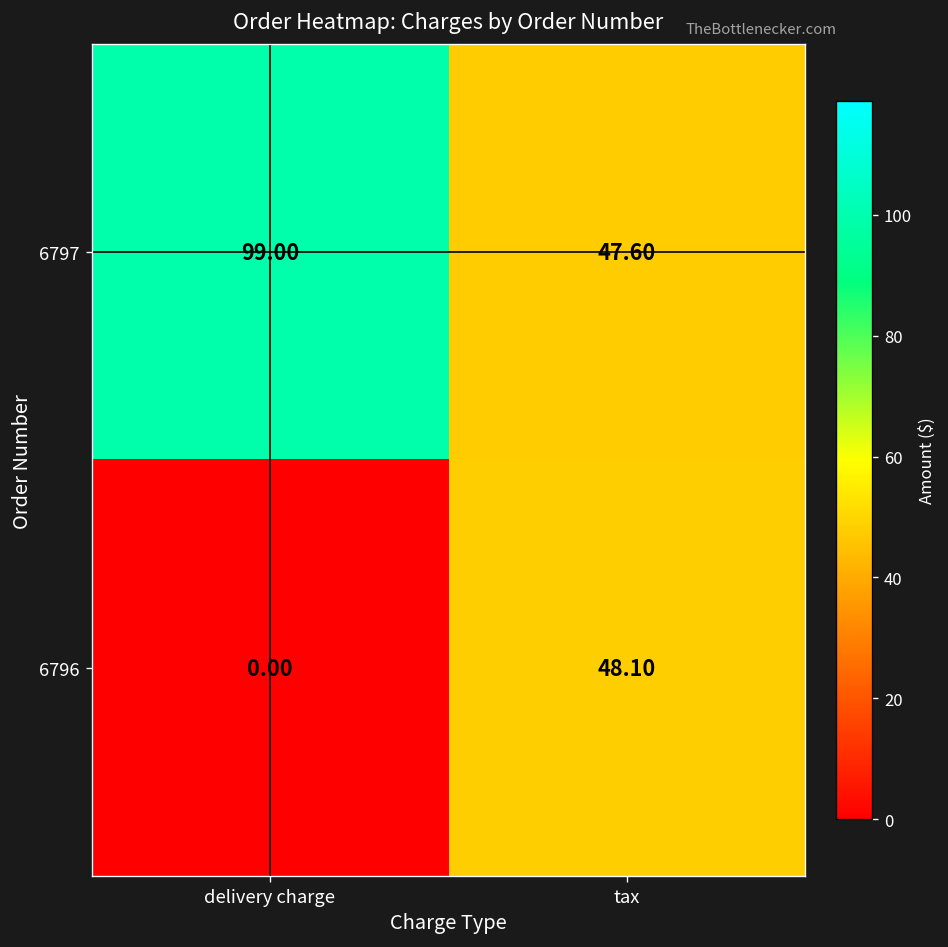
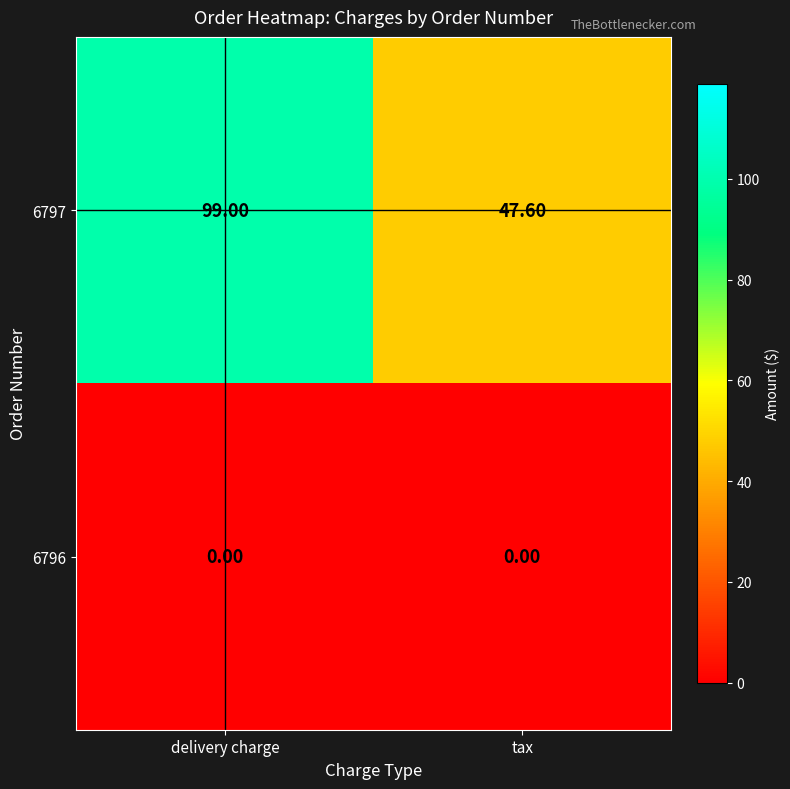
6796, tax: 48.10 -> 0.00
